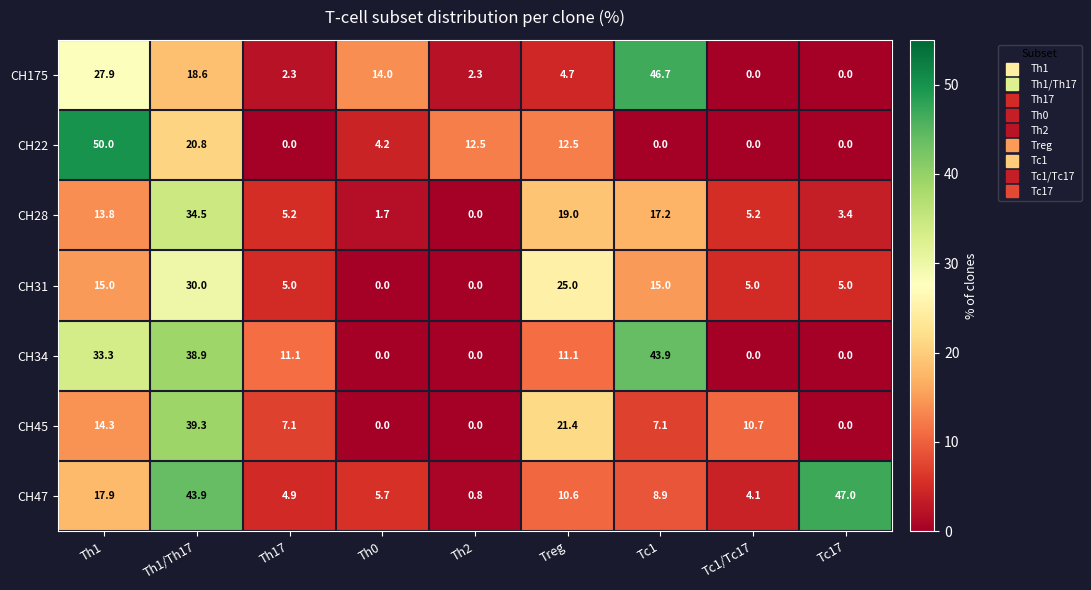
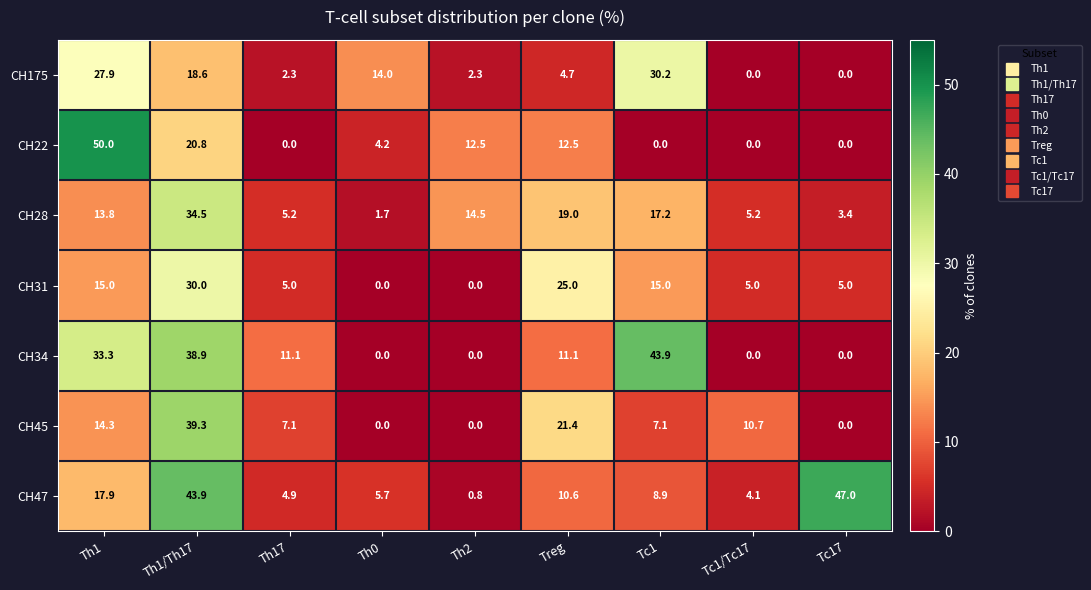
CH175, Tc1: 46.7 -> 30.2
CH28, Th2: 0.0 -> 14.5
